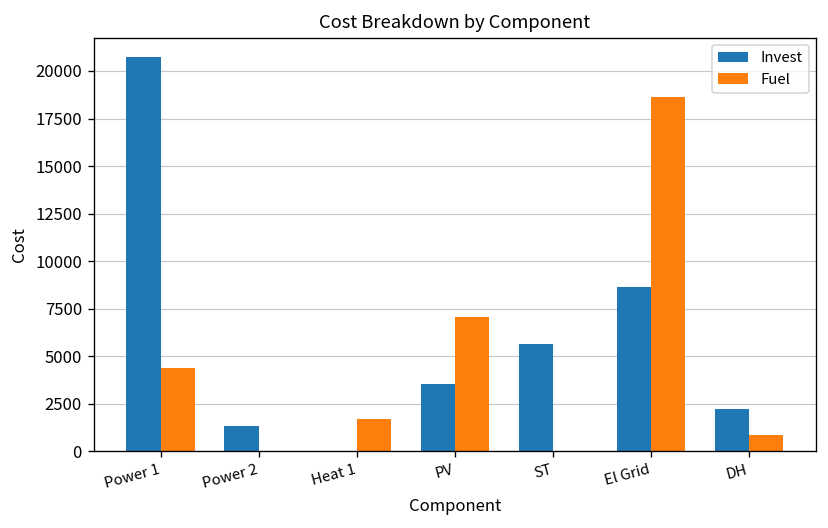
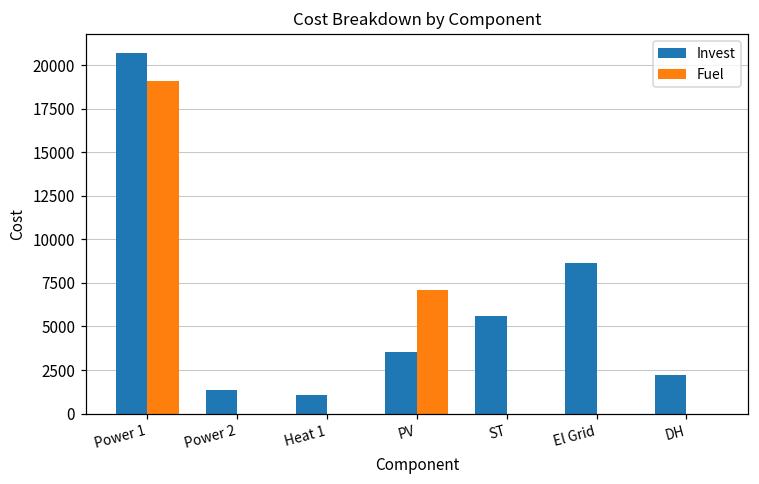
Fuel, Power 1: 4400 -> 19100
Invest, Heat 1: 0 -> 1000
Fuel, Heat 1: 1700 -> 0
Fuel, El Grid: 18600 -> 0
Fuel, DH: 800 -> 0
